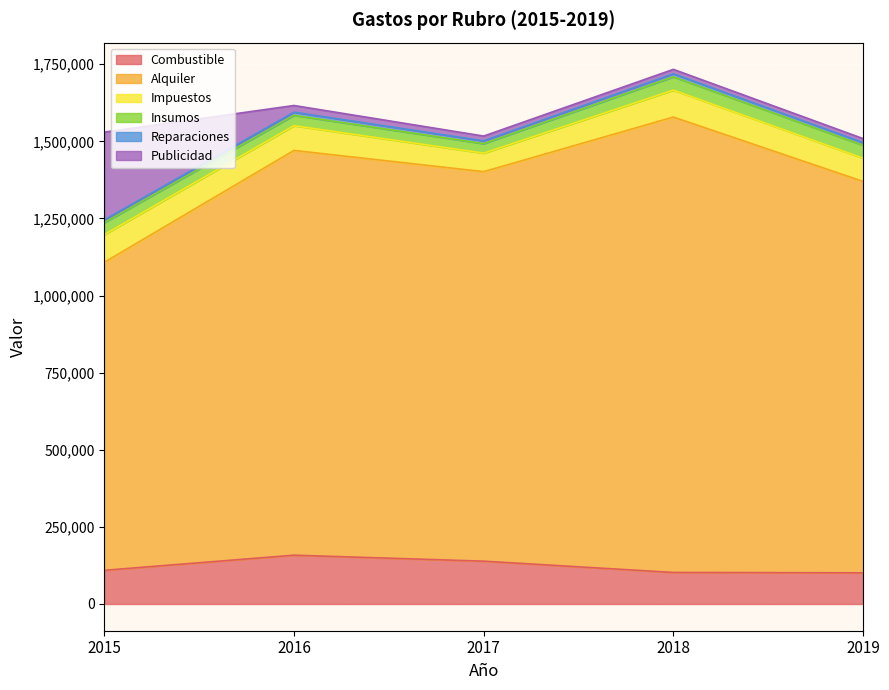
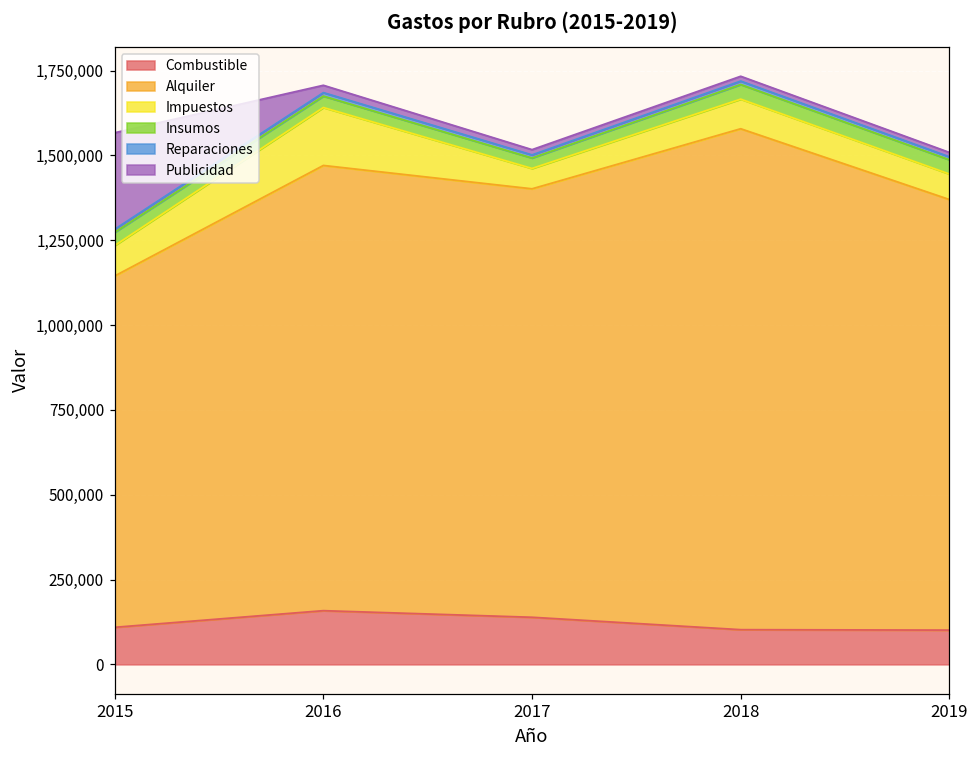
Alquiler, 2015: 1,000,000 -> 1,040,000
Impuestos, 2016: 80,000 -> 170,000
